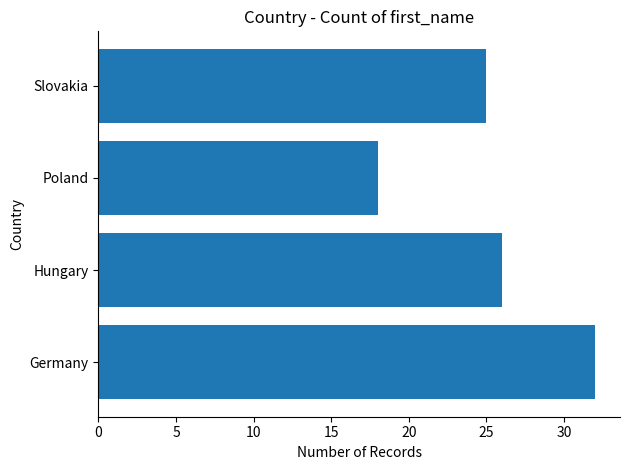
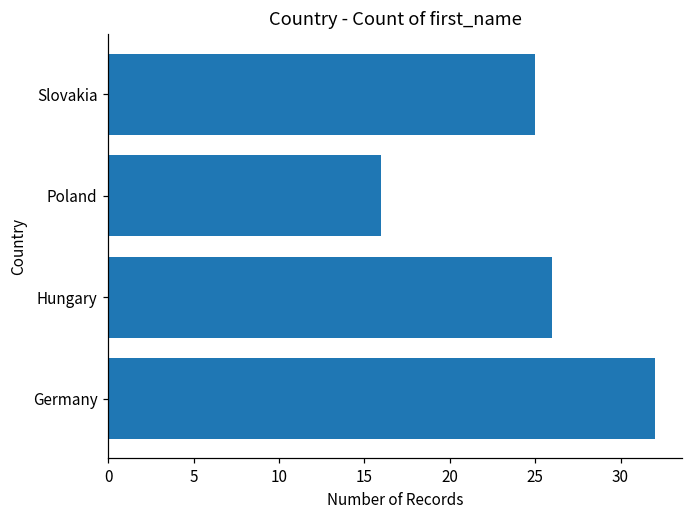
Poland: 18 -> 16
